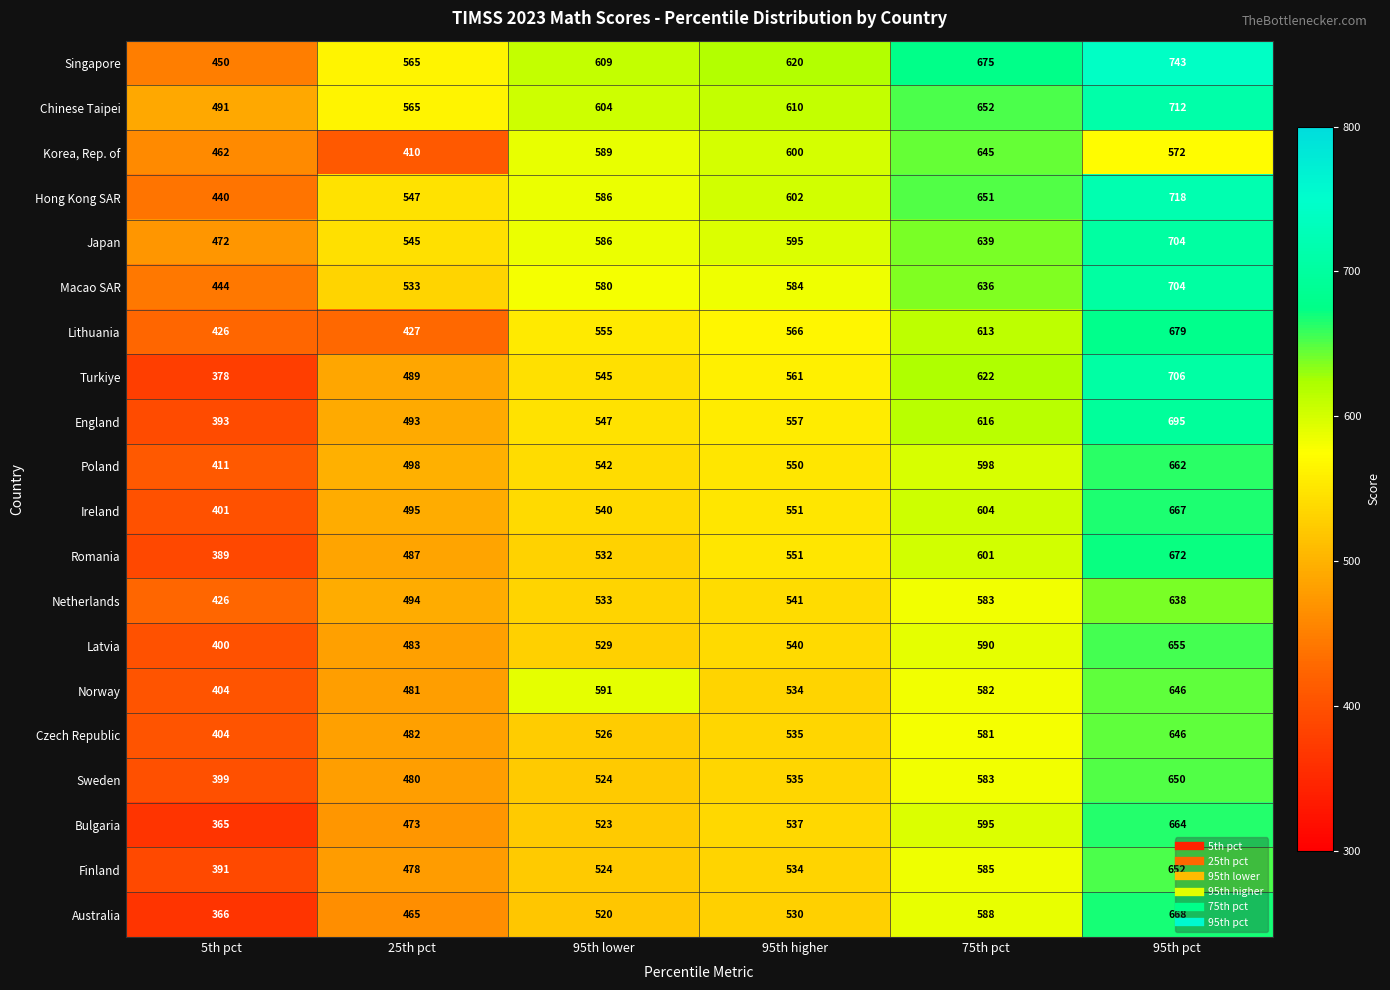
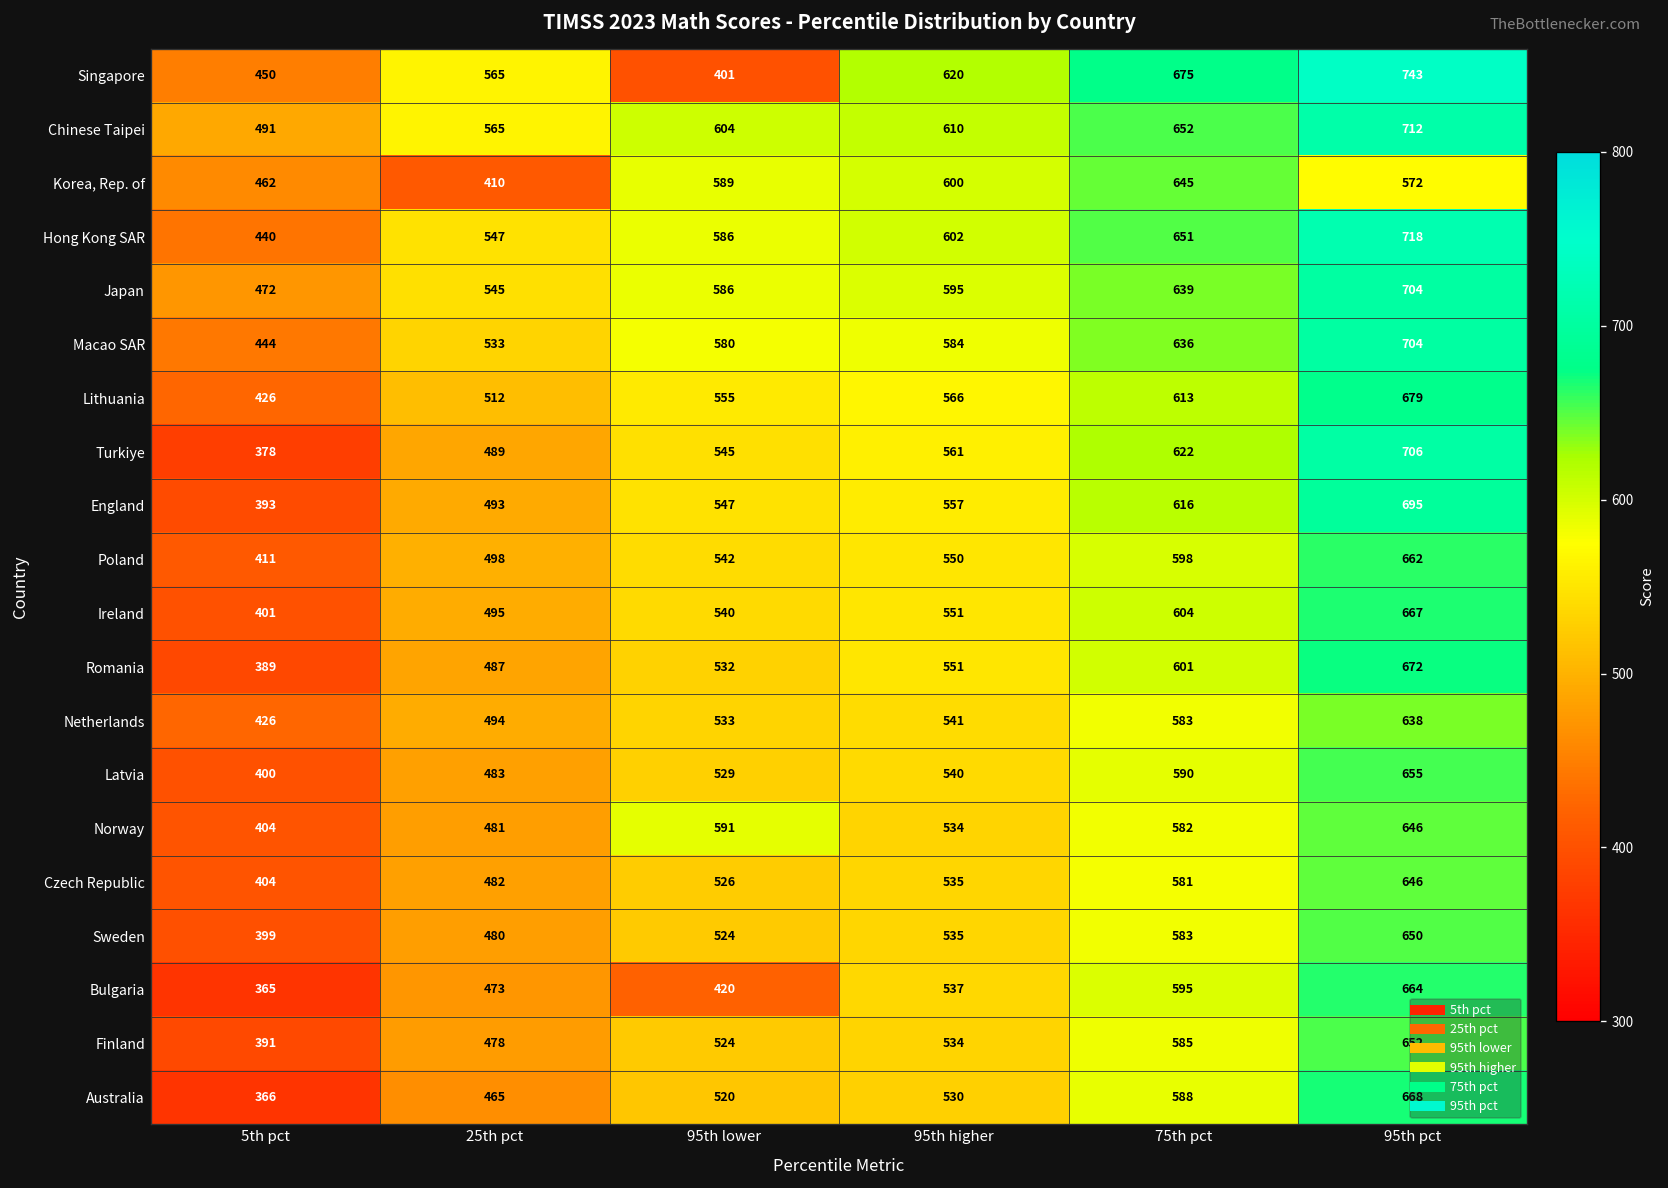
Singapore, 95th lower: 609 -> 401
Lithuania, 25th pct: 427 -> 512
Bulgaria, 95th lower: 523 -> 420
